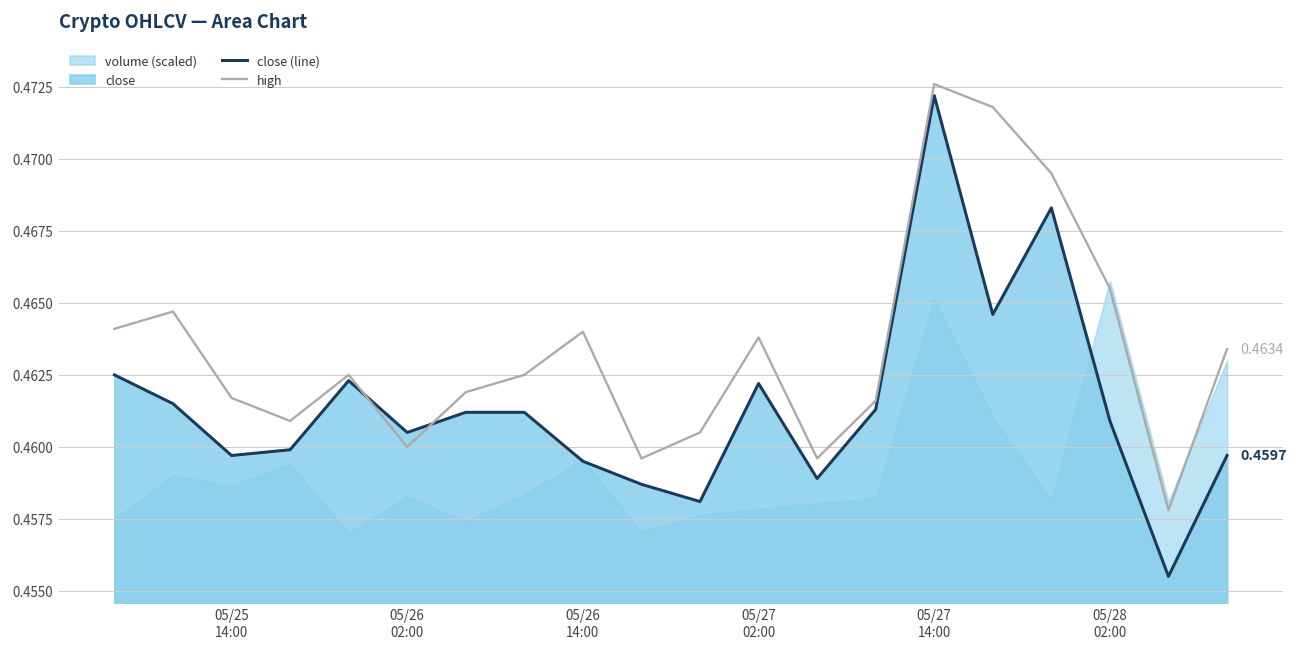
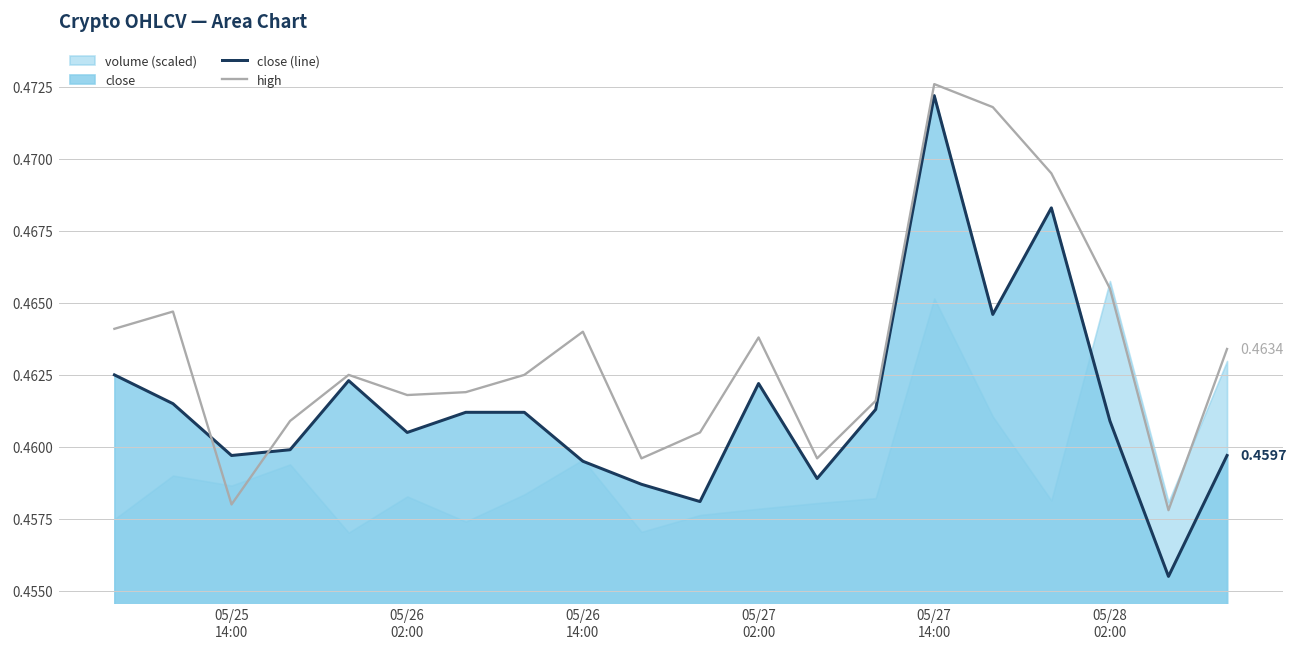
high, 05/25 14:00: 0.4617 -> 0.4580
high, 05/26 02:00: 0.4600 -> 0.4618
